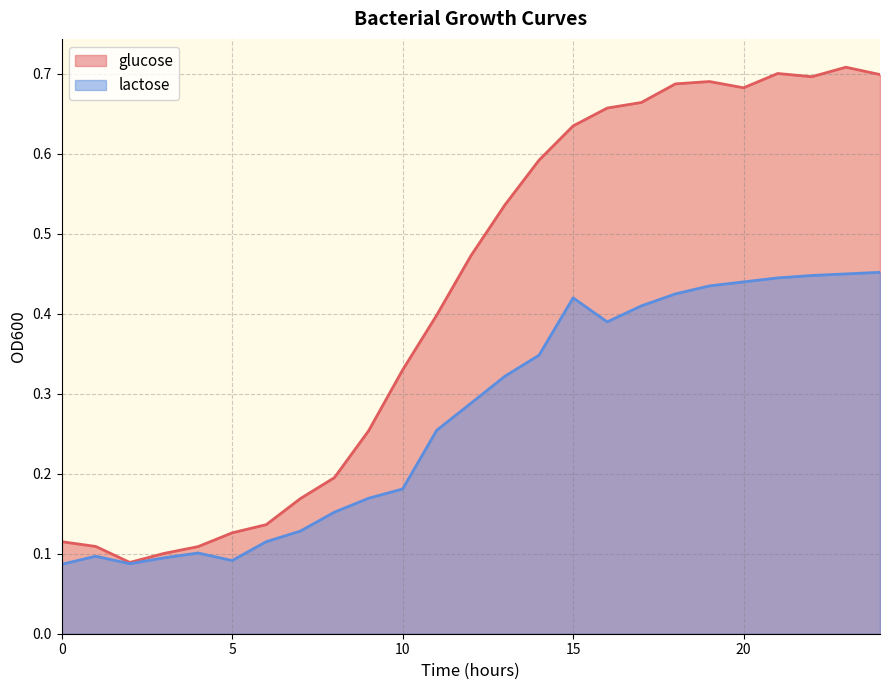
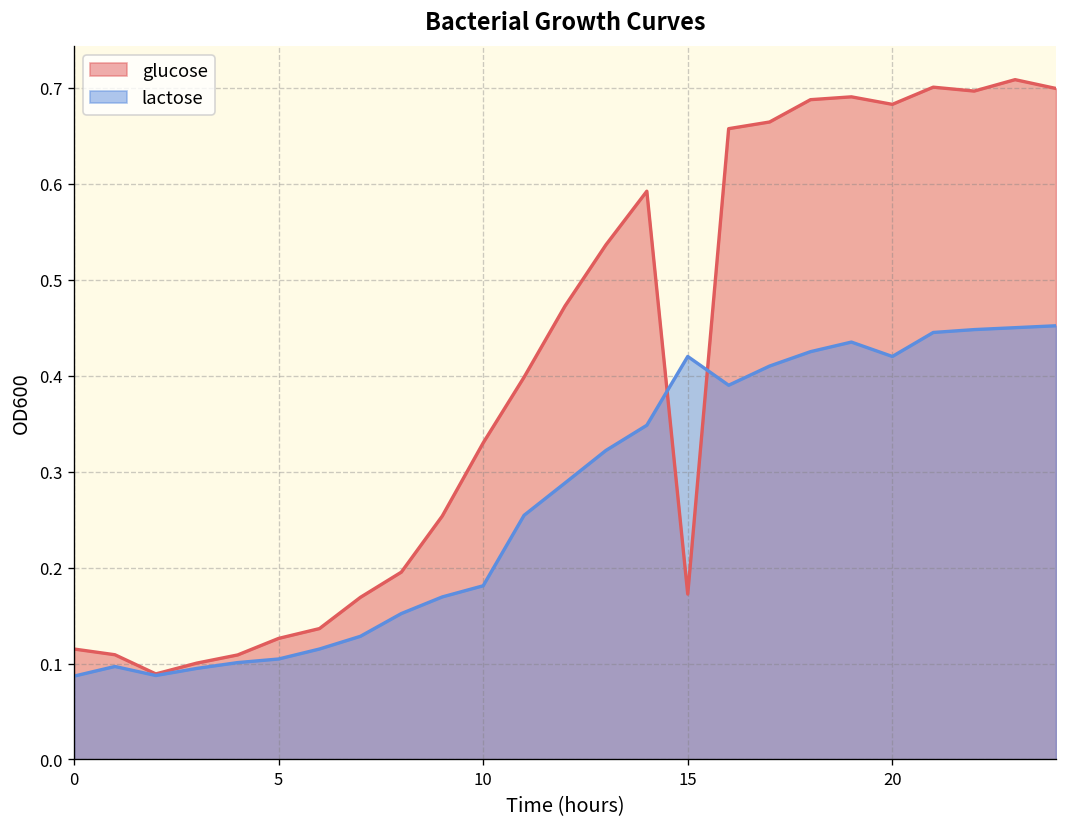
lactose, 5: 0.09 -> 0.10
glucose, 15: 0.64 -> 0.17
lactose, 20: 0.44 -> 0.42
